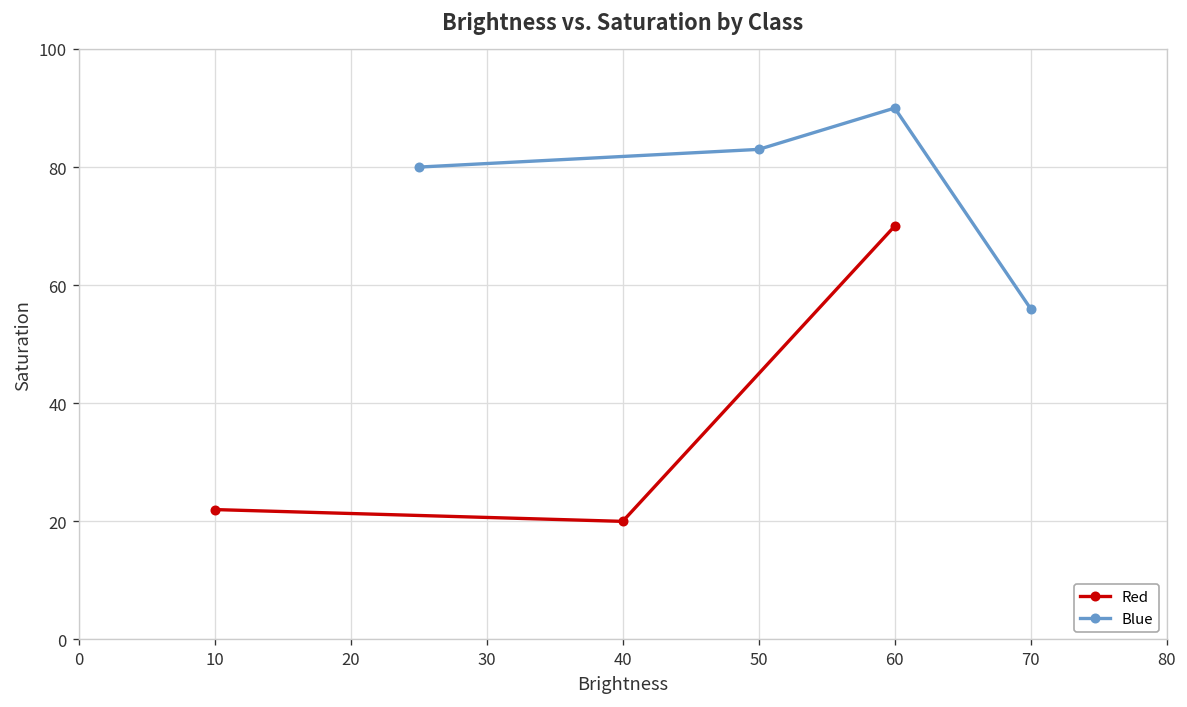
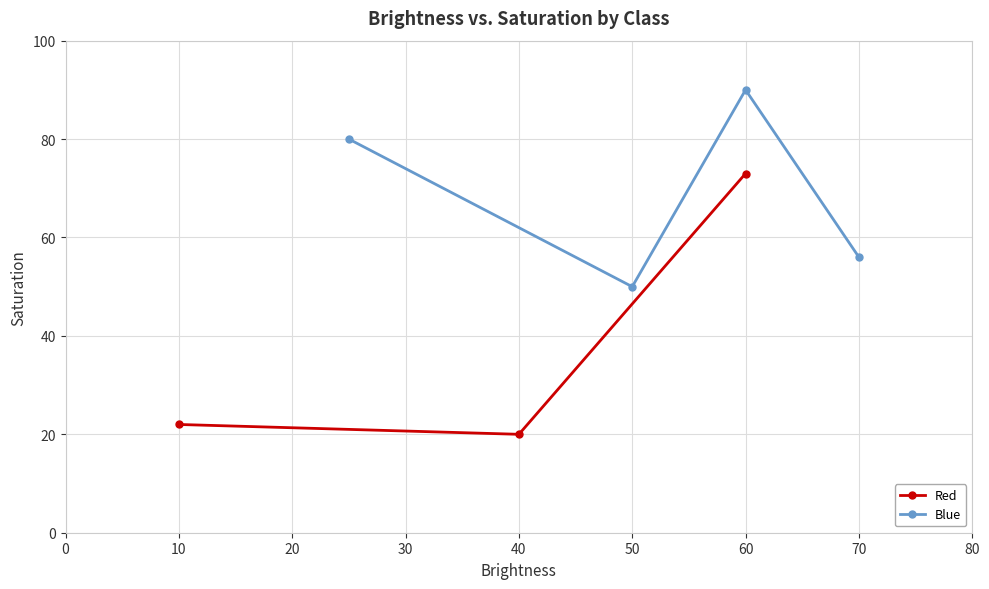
Blue, 50: 83 -> 50
Red, 60: 70 -> 73
